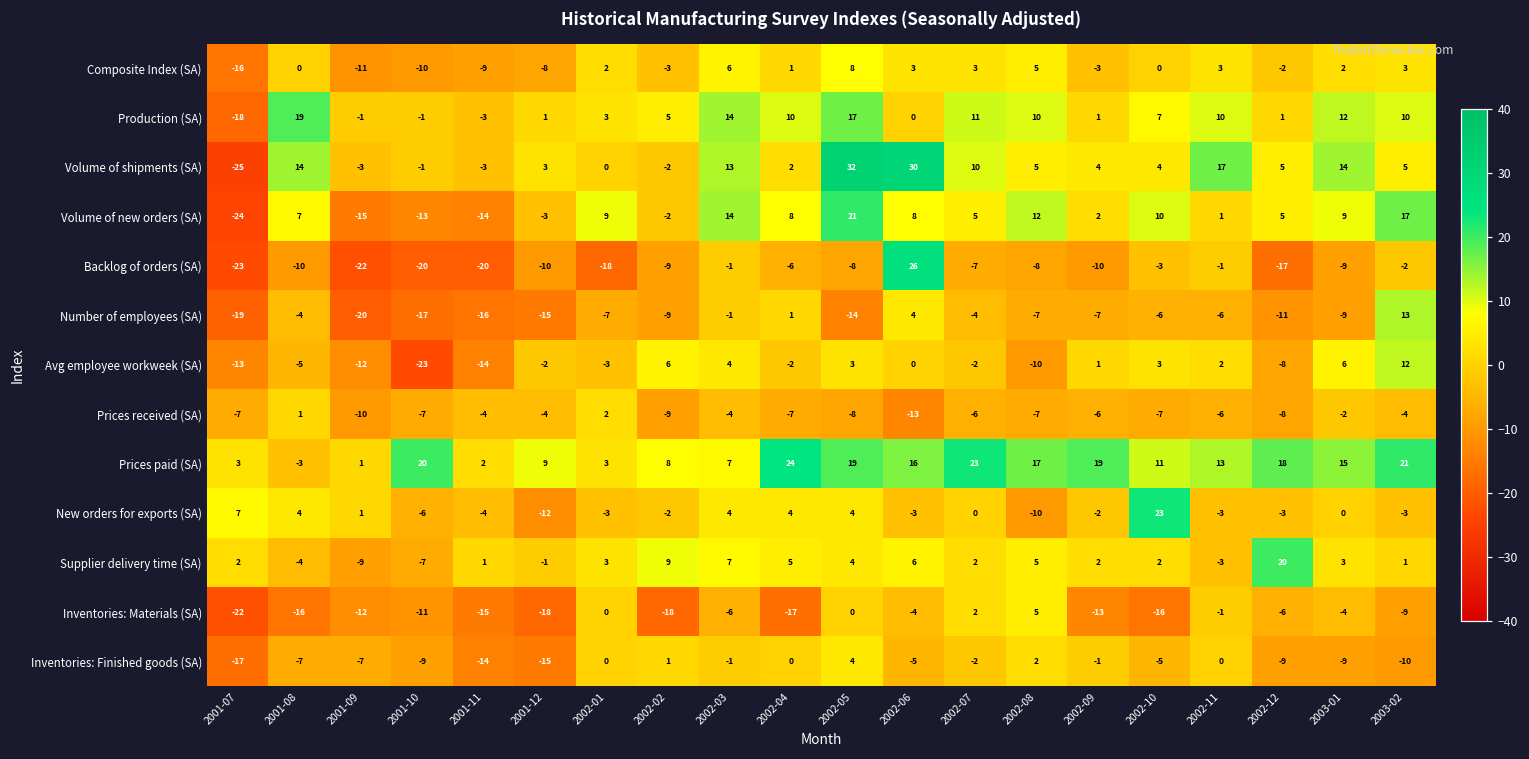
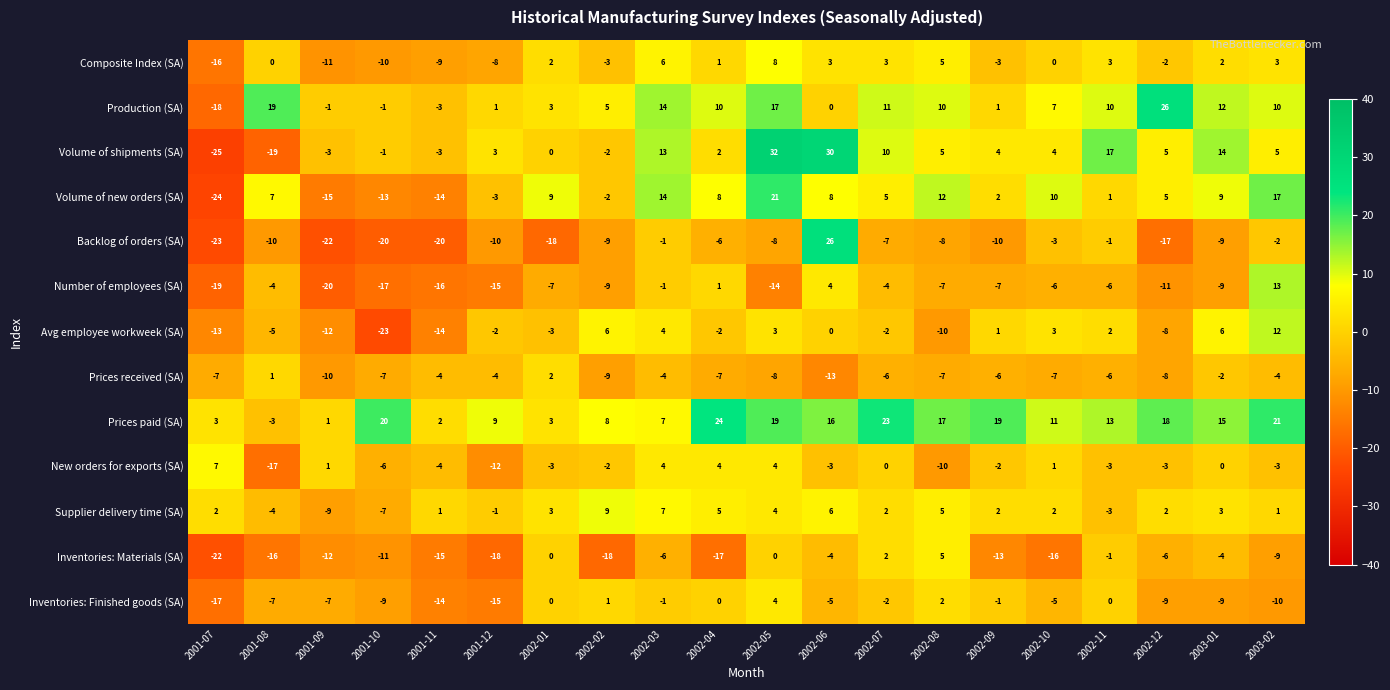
Production (SA), 2002-12: 1 -> 26
Volume of shipments (SA), 2001-08: 14 -> -19
New orders for exports (SA), 2001-08: 4 -> -17
New orders for exports (SA), 2002-10: 23 -> 1
Supplier delivery time (SA), 2002-12: 20 -> 2
